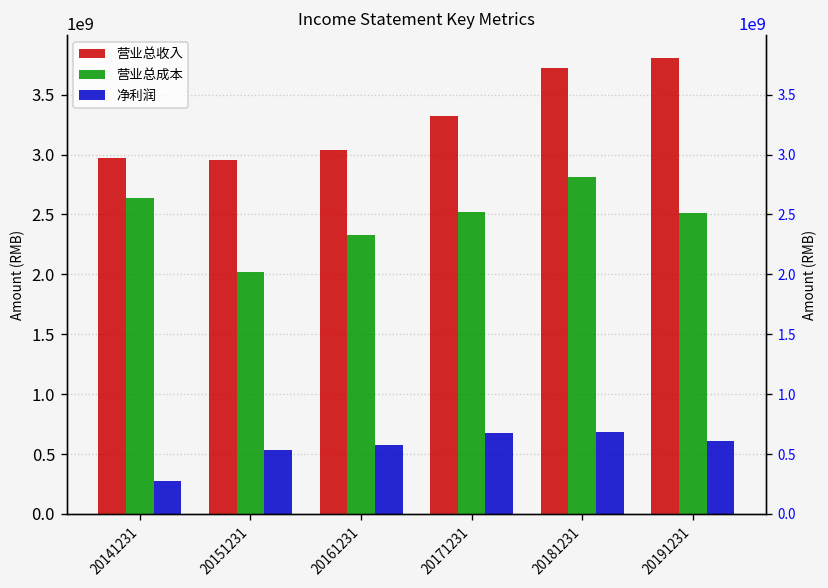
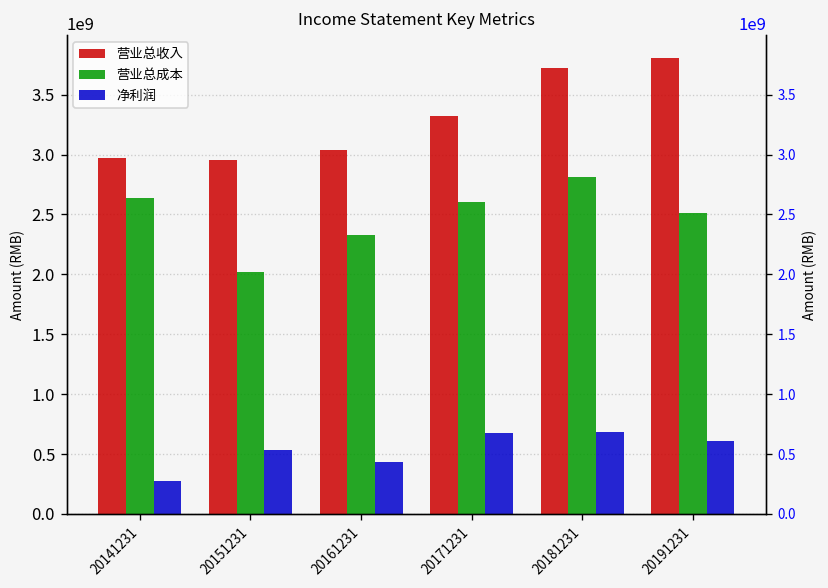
净利润, 20161231: 600000000 -> 400000000
营业总成本, 20171231: 2500000000 -> 2600000000
